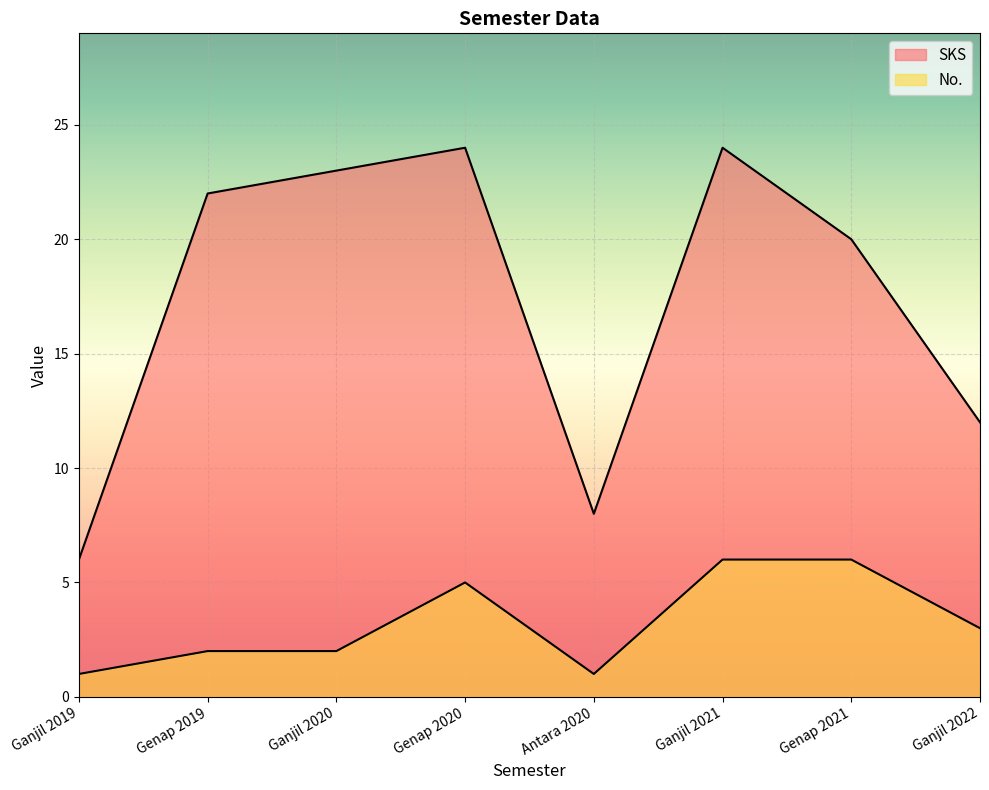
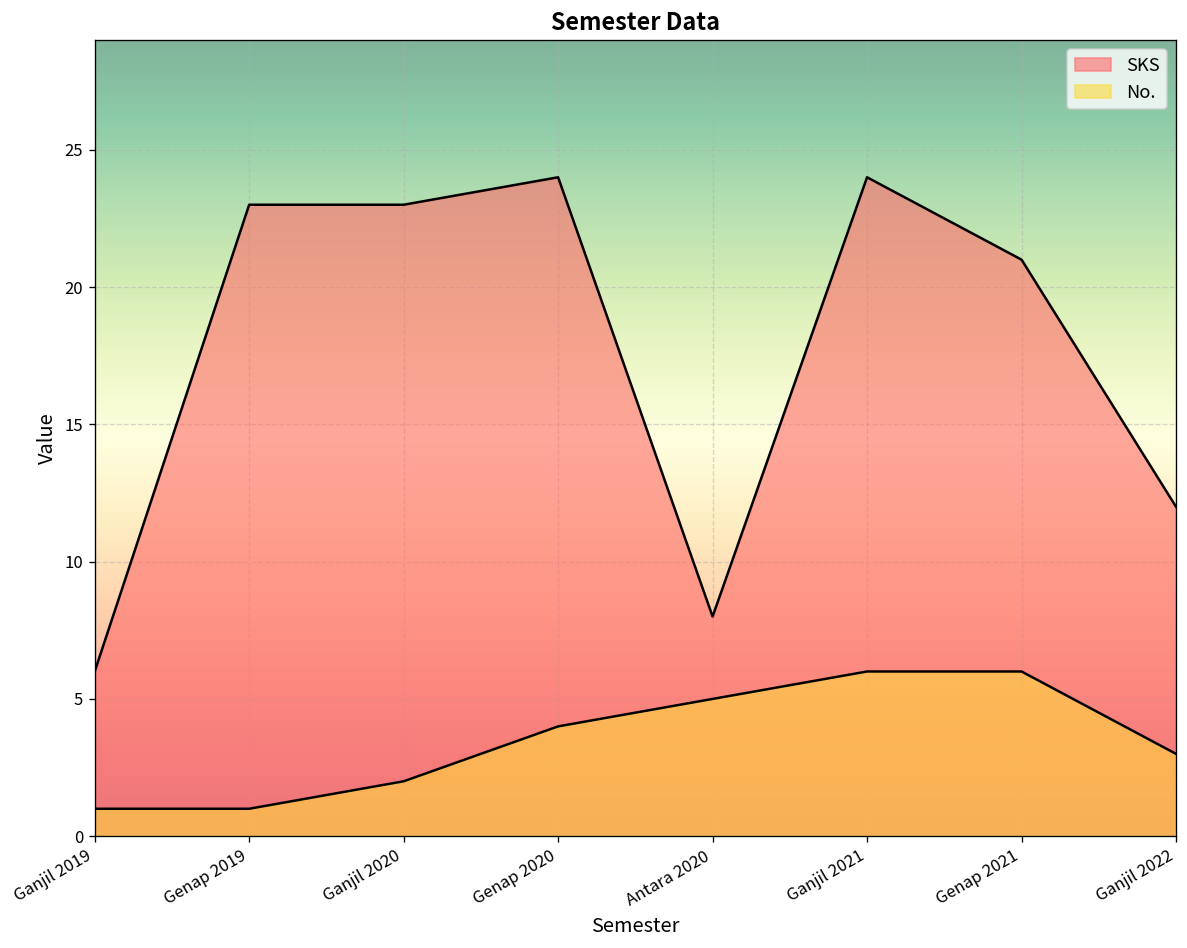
SKS, Genap 2019: 22 -> 23
No., Genap 2019: 2 -> 1
No., Genap 2020: 5 -> 4
No., Antara 2020: 1 -> 5
SKS, Genap 2021: 20 -> 21
